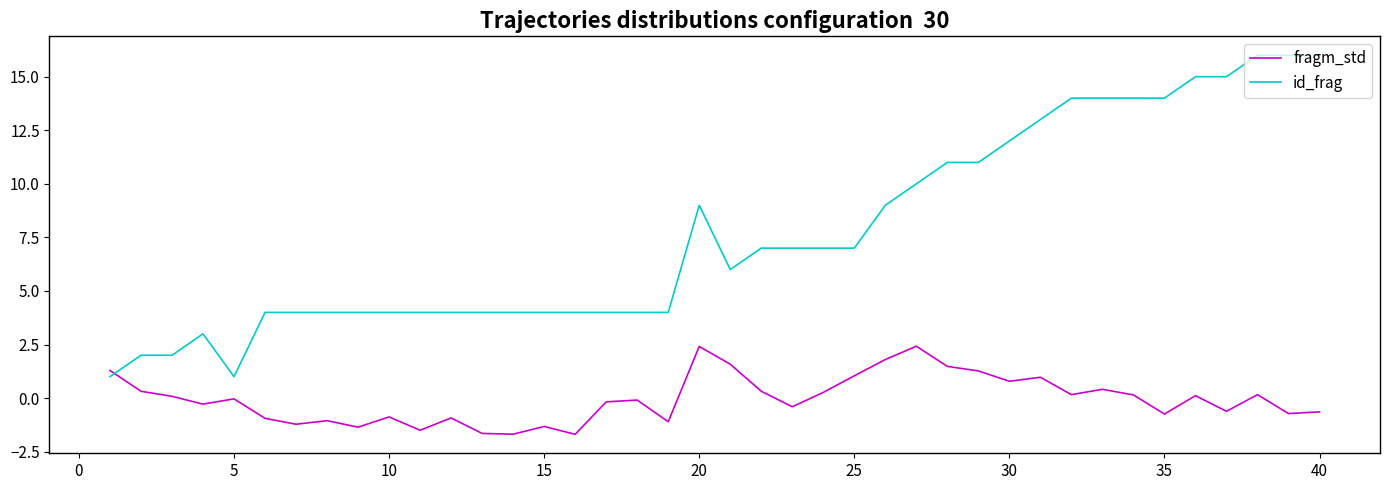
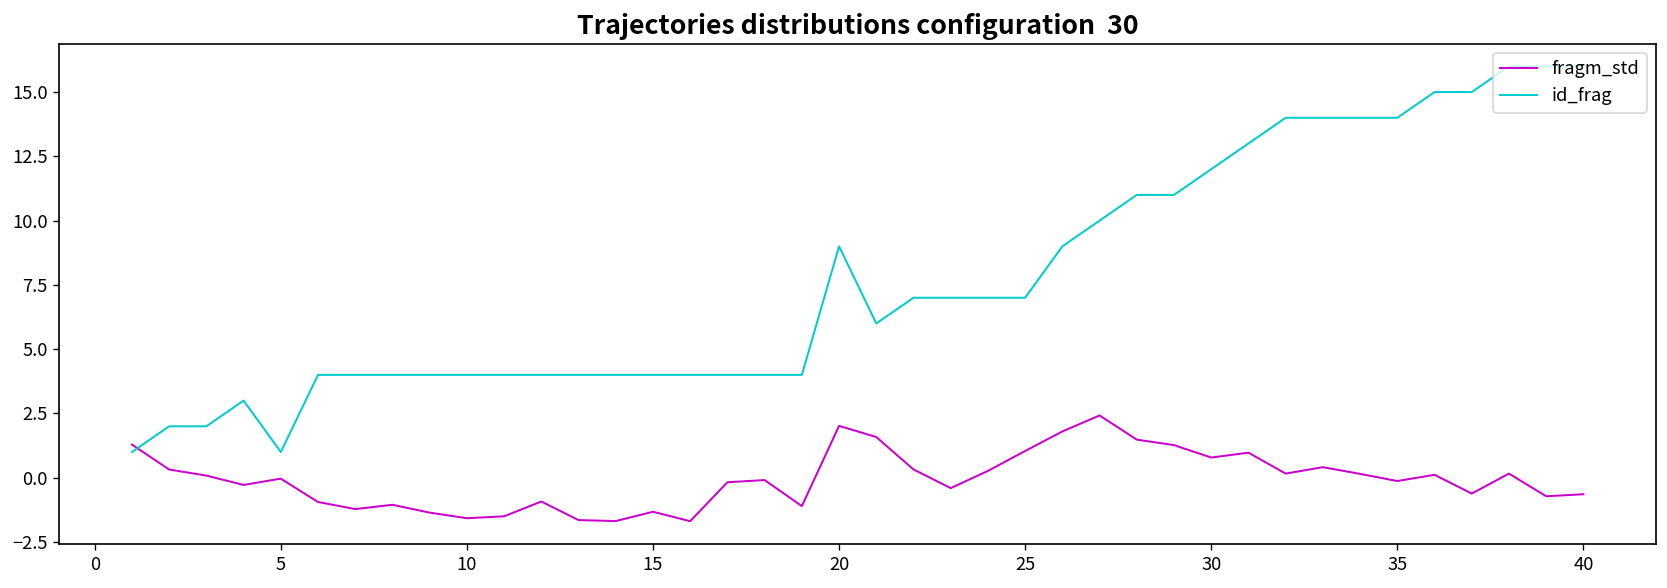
fragm_std, 10: -0.9 -> -1.6
fragm_std, 20: 2.4 -> 2.0
fragm_std, 35: -0.7 -> -0.1
